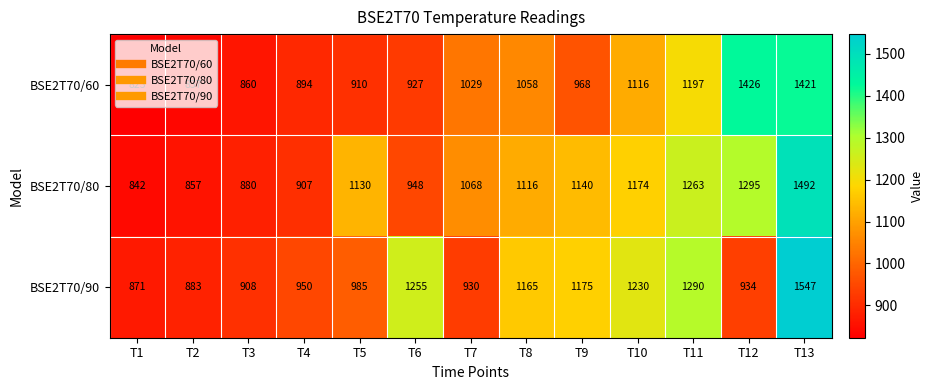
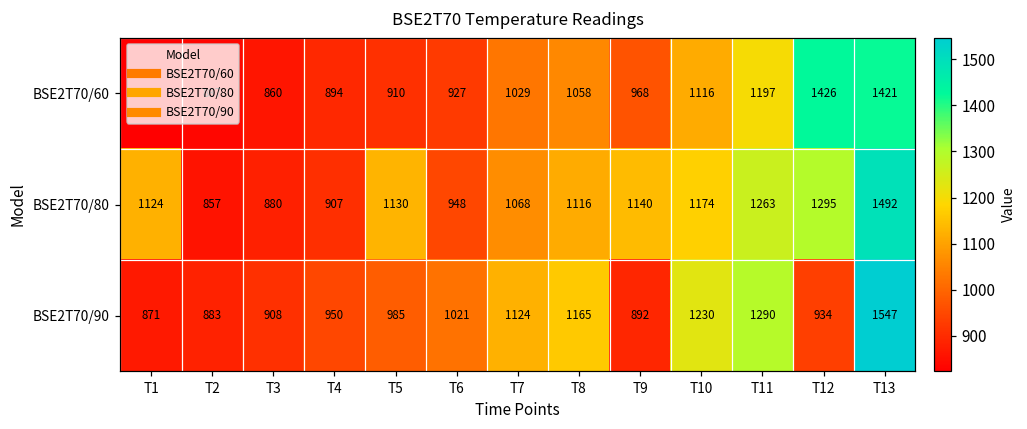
BSE2T70/80, T1: 842 -> 1124
BSE2T70/90, T6: 1255 -> 1021
BSE2T70/90, T7: 930 -> 1124
BSE2T70/90, T9: 1175 -> 892
